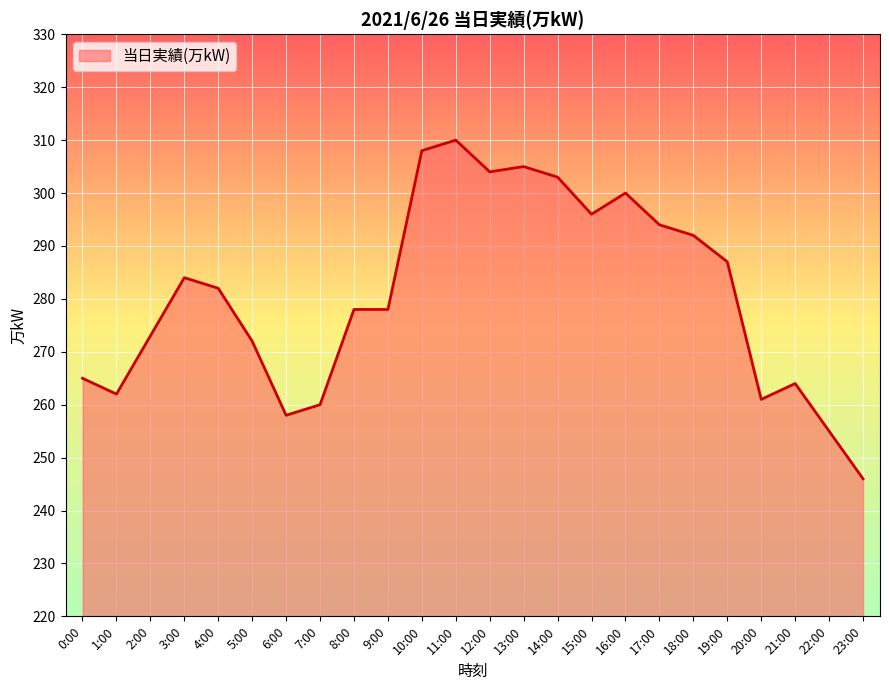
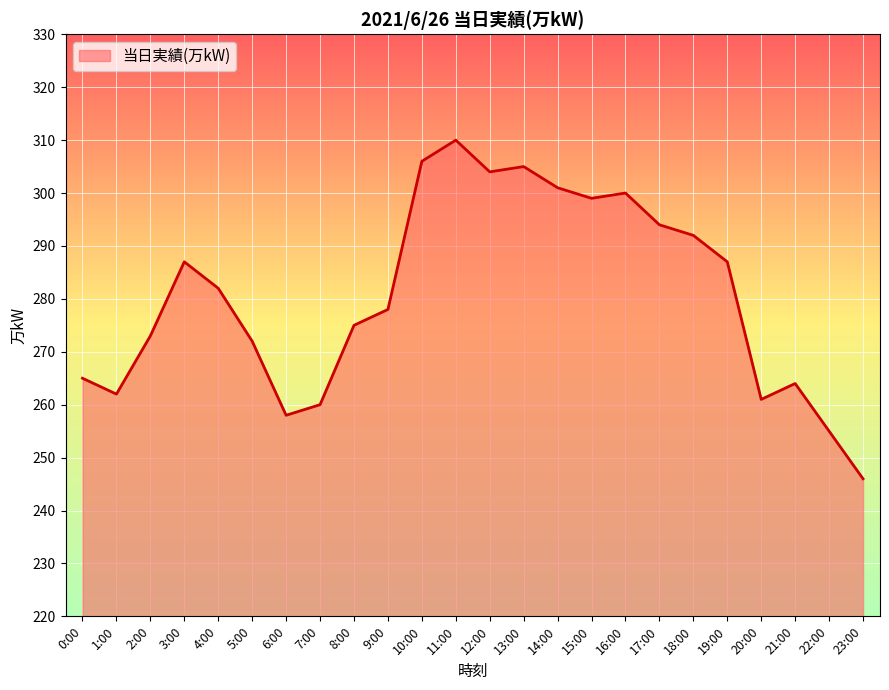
3:00: 284 -> 287
8:00: 278 -> 275
10:00: 308 -> 306
14:00: 303 -> 301
15:00: 296 -> 299
